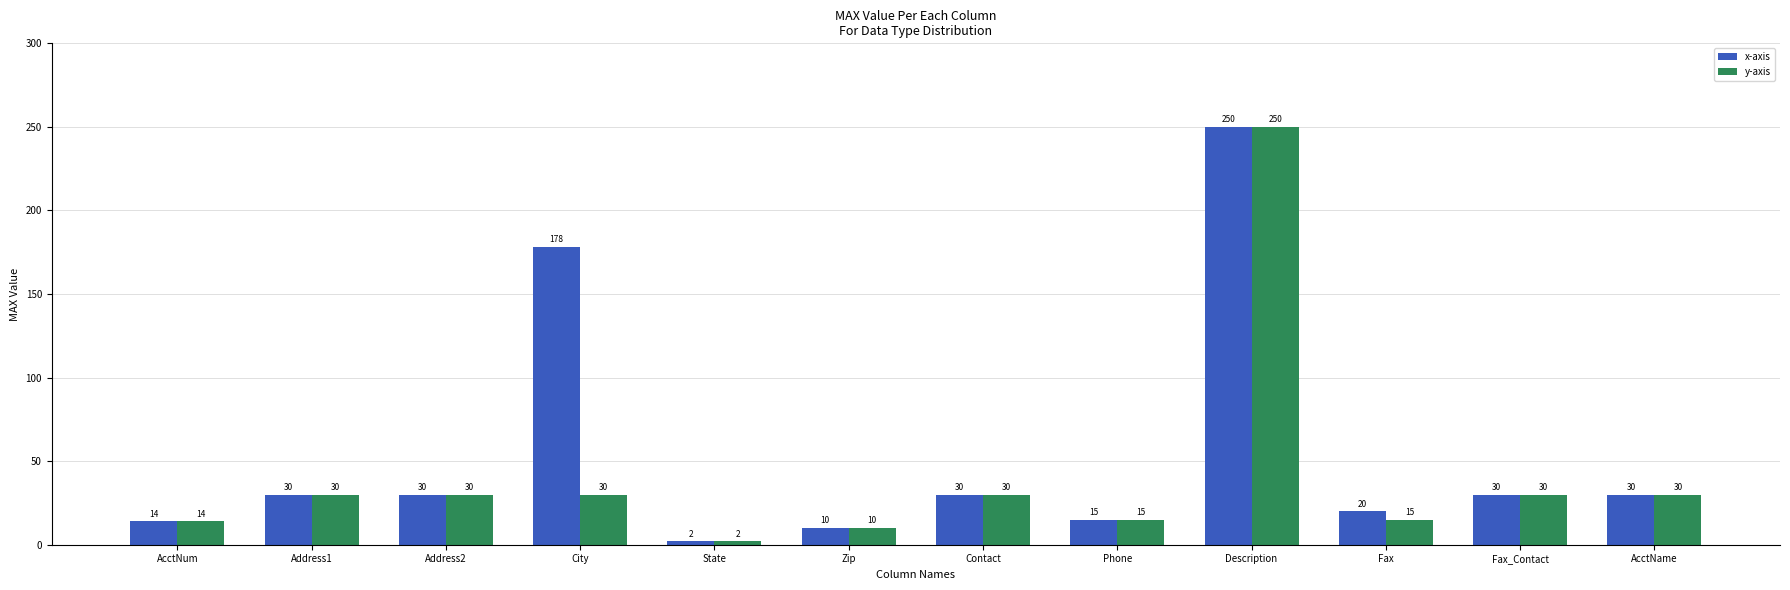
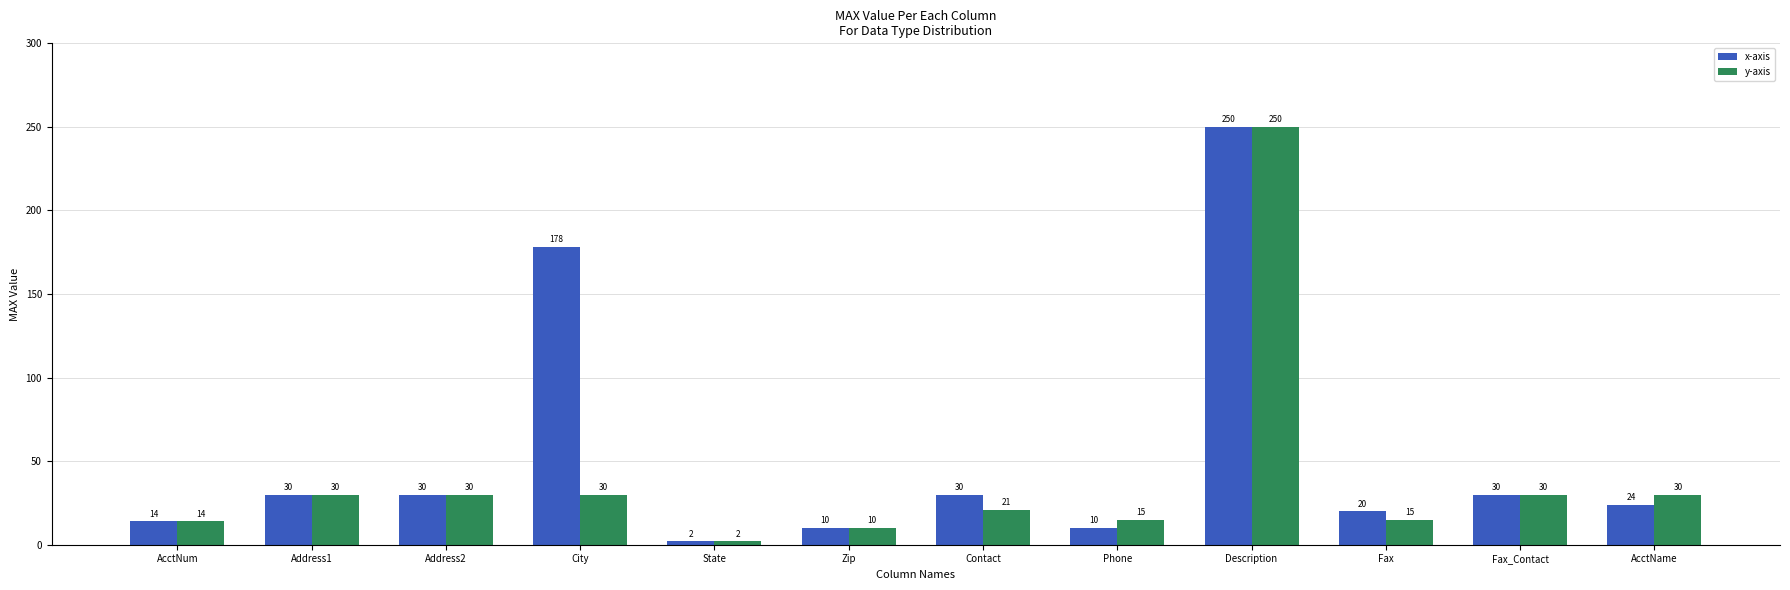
y-axis, Contact: 30 -> 21
x-axis, Phone: 15 -> 10
x-axis, AcctName: 30 -> 24
